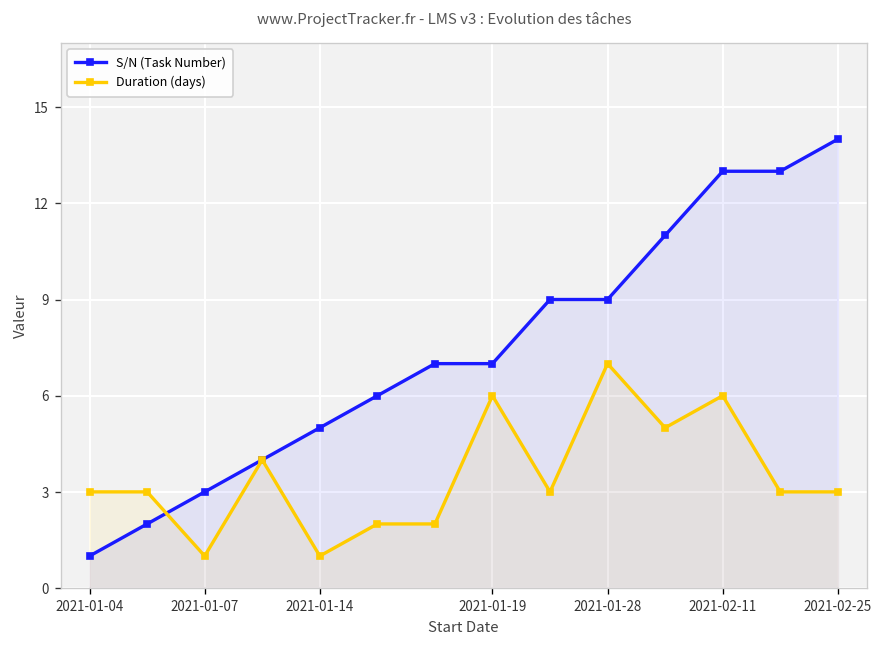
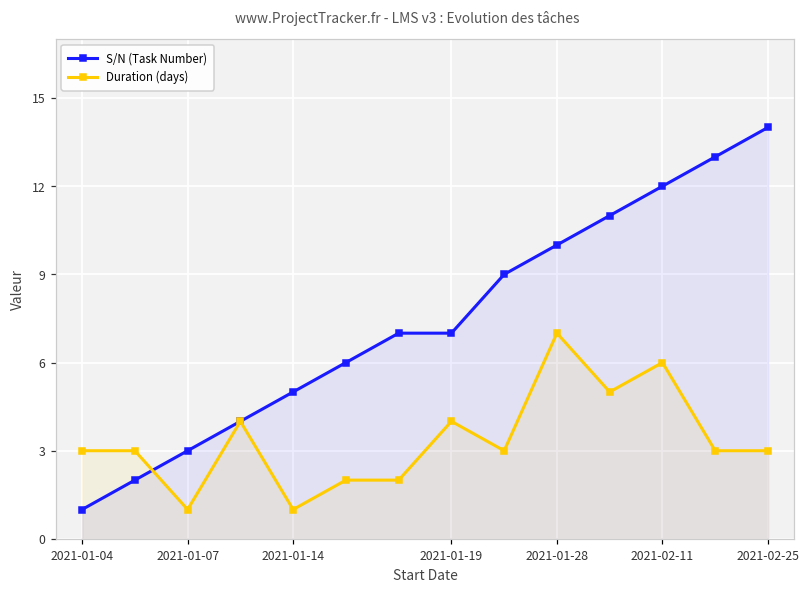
Duration (days), 2021-01-19: 6 -> 4
S/N (Task Number), 2021-01-28: 9 -> 10
S/N (Task Number), 2021-02-11: 13 -> 12
